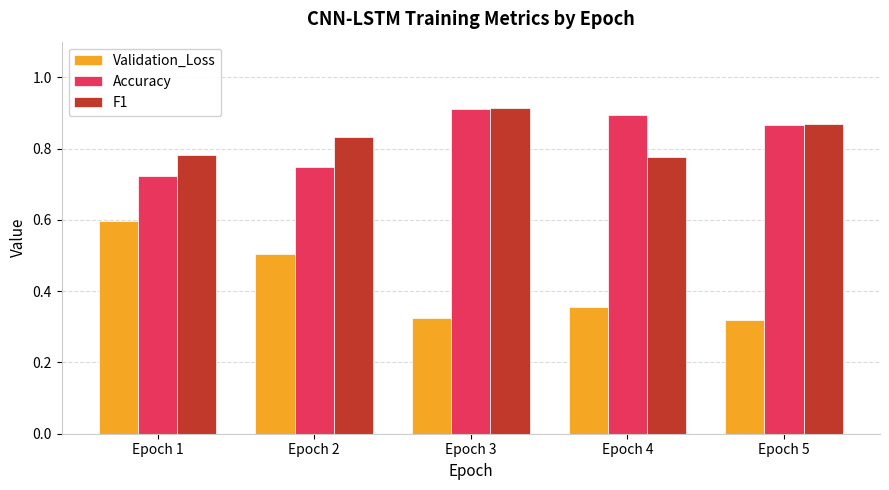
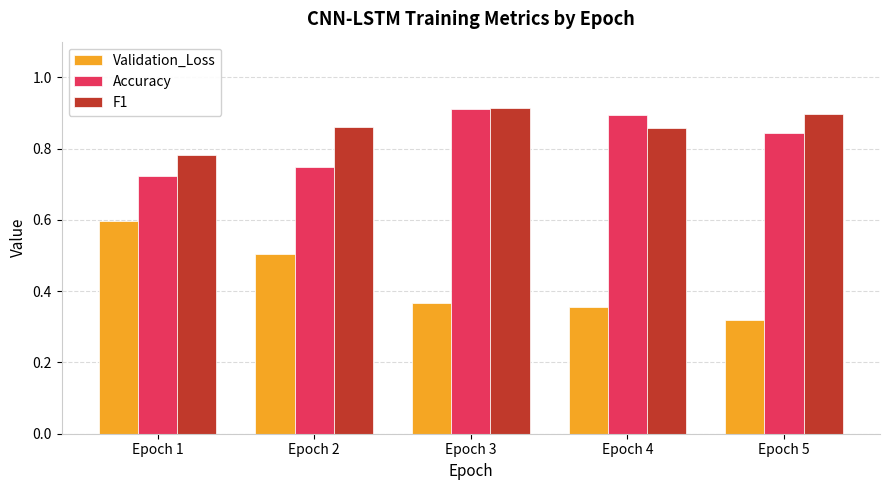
F1, Epoch 2: 0.83 -> 0.86
Validation_Loss, Epoch 3: 0.32 -> 0.37
F1, Epoch 4: 0.78 -> 0.86
Accuracy, Epoch 5: 0.87 -> 0.84
F1, Epoch 5: 0.87 -> 0.90
